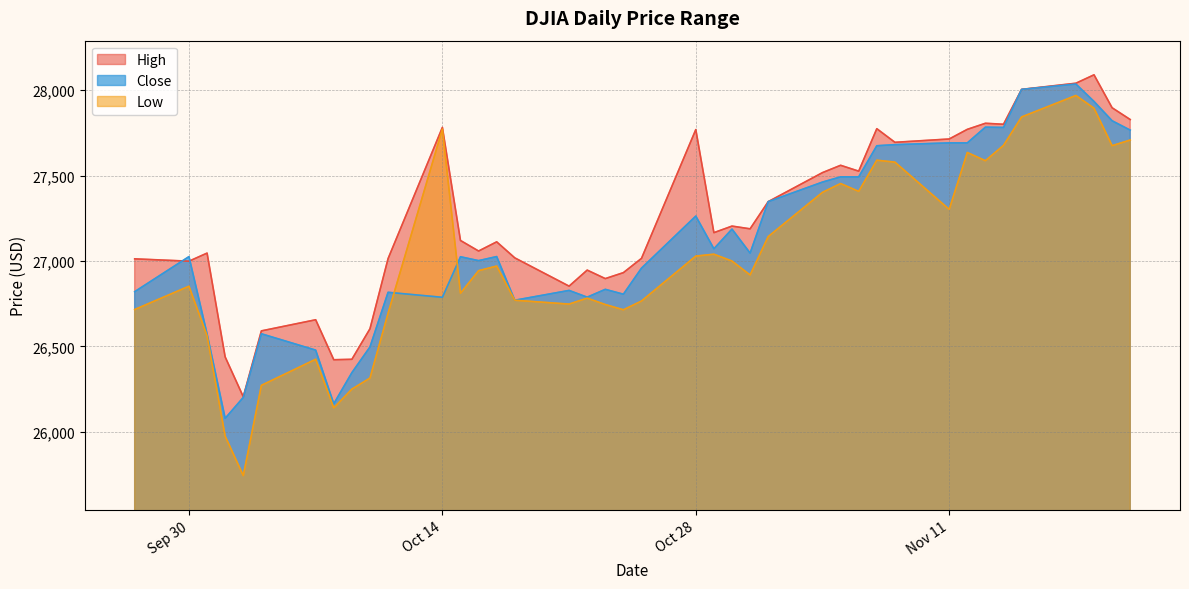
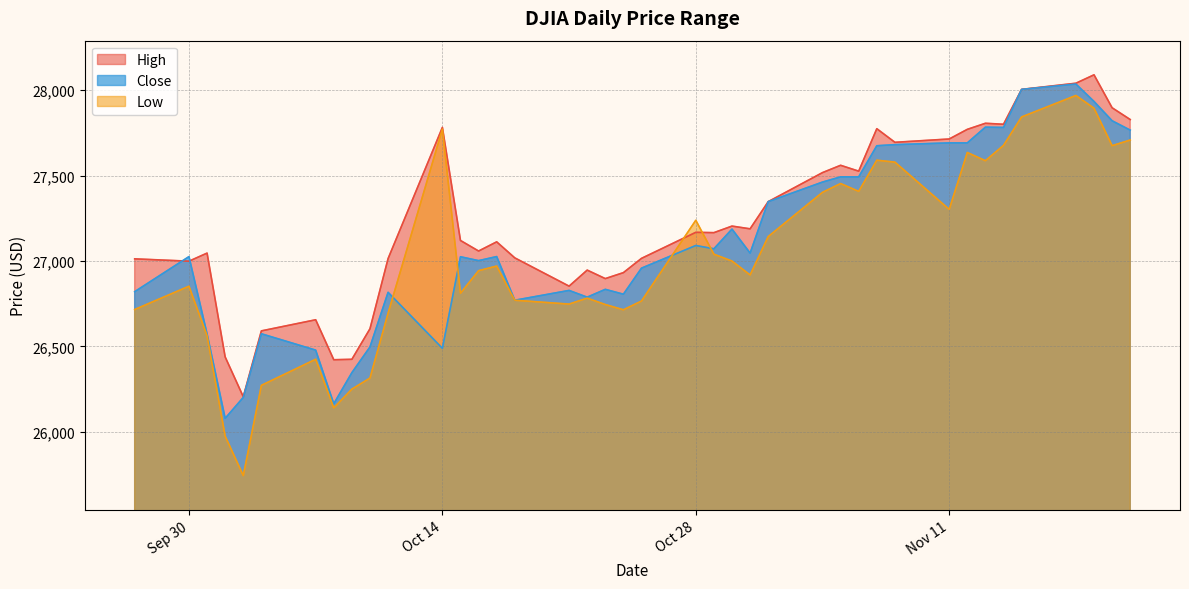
Close, Oct 14: 26,790 -> 26,490
High, Oct 28: 27,770 -> 27,170
Close, Oct 28: 27,260 -> 27,090
Low, Oct 28: 27,030 -> 27,240
